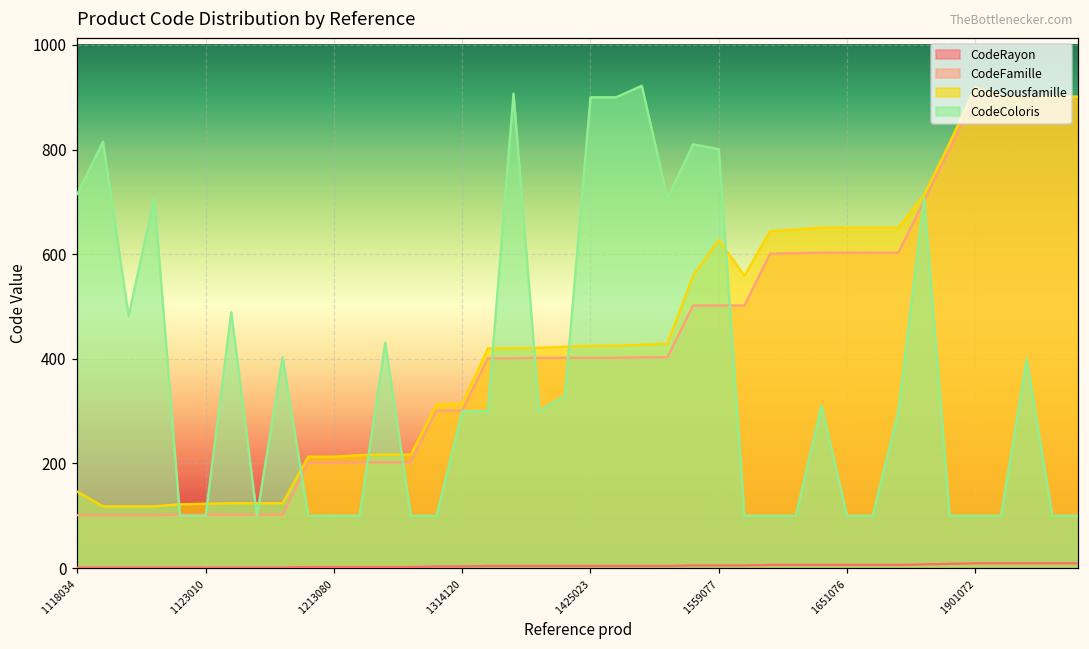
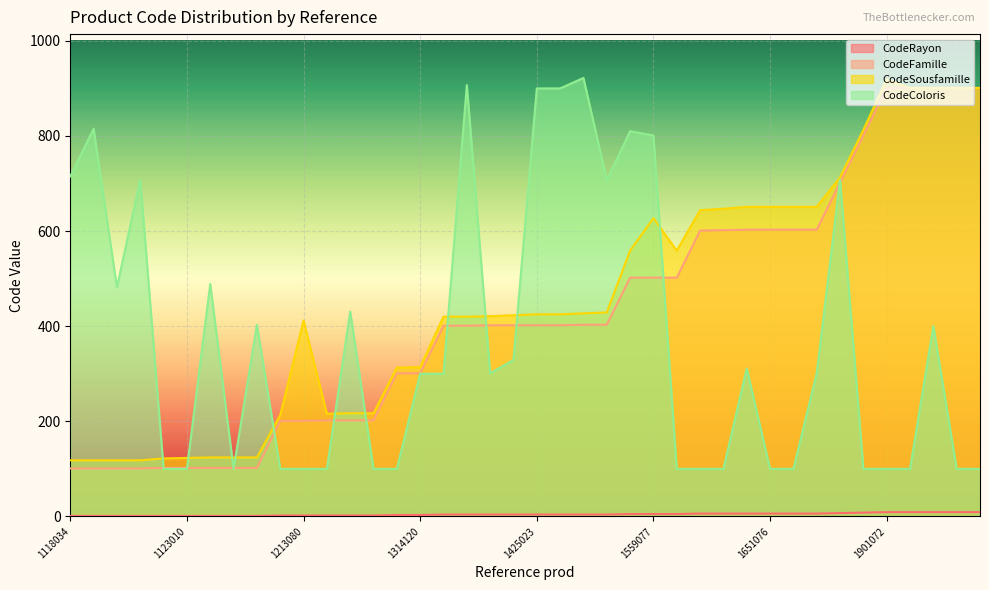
CodeSousfamille, 1118034: 150 -> 120
CodeSousfamille, 1213080: 210 -> 410
